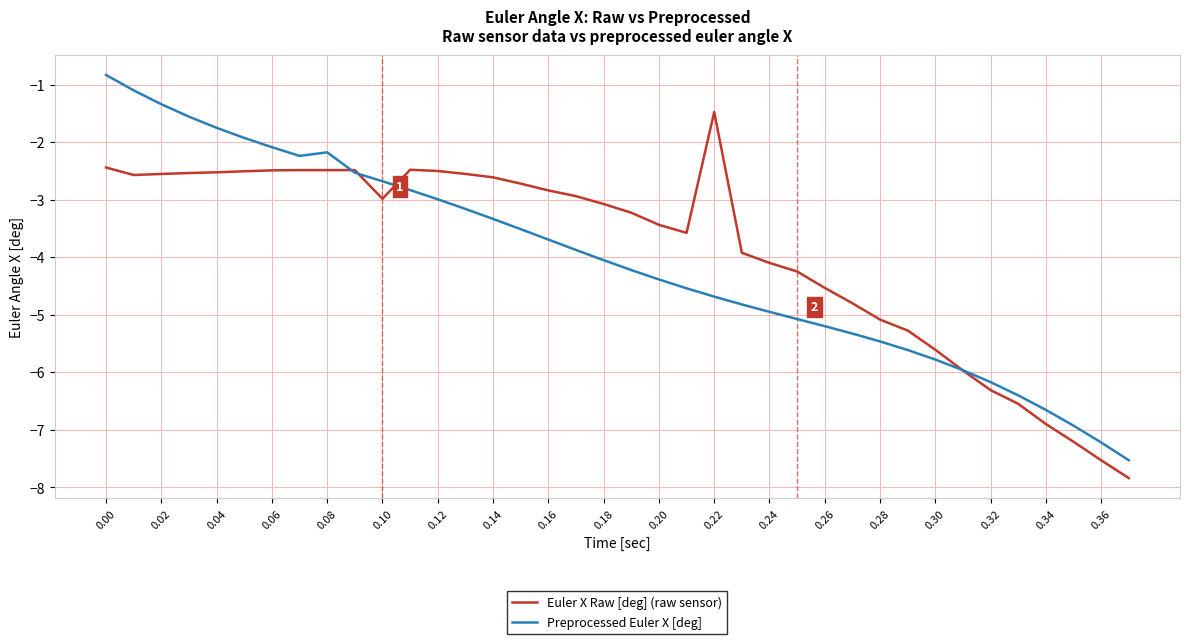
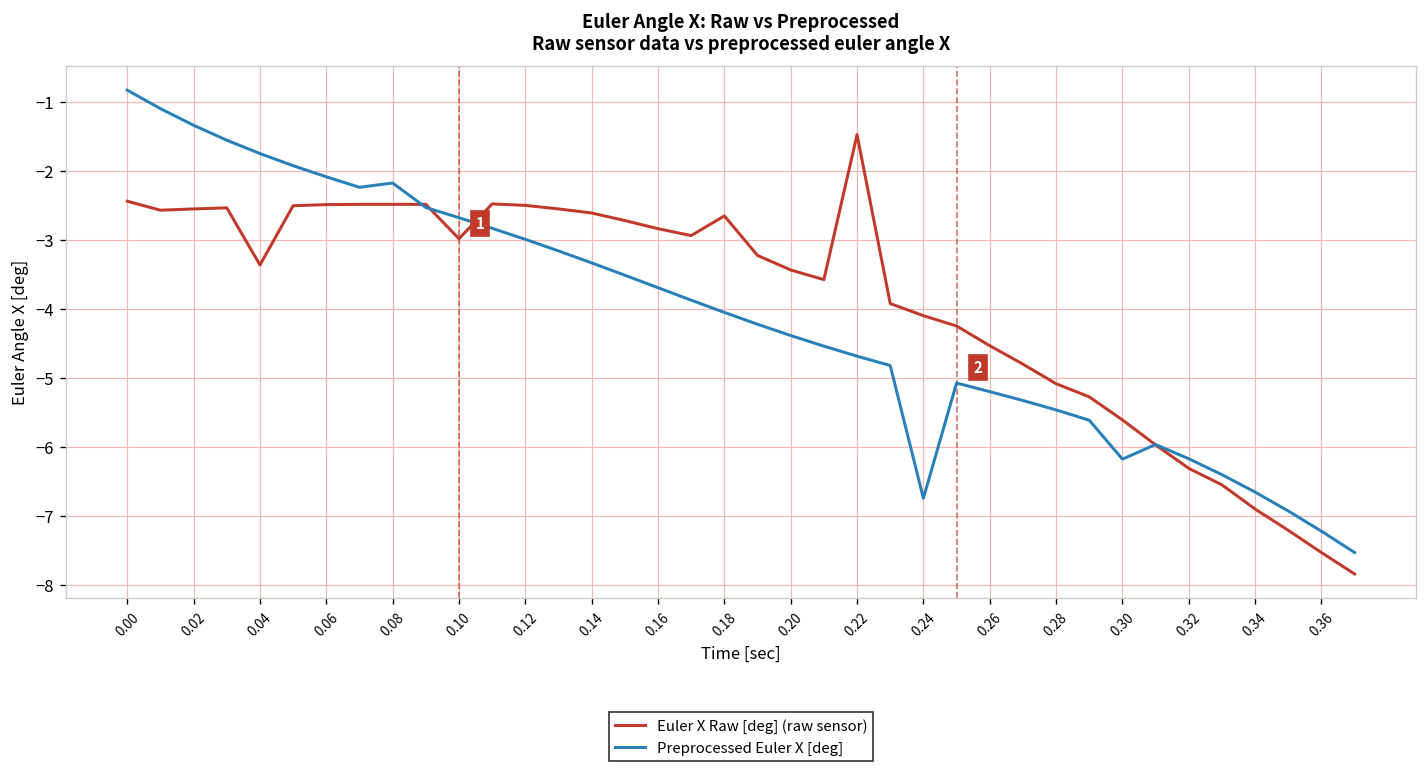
Euler X Raw [deg] (raw sensor), 0.04: -2.5 -> -3.4
Euler X Raw [deg] (raw sensor), 0.18: -3.1 -> -2.7
Preprocessed Euler X [deg], 0.24: -4.9 -> -6.7
Preprocessed Euler X [deg], 0.30: -5.8 -> -6.2
